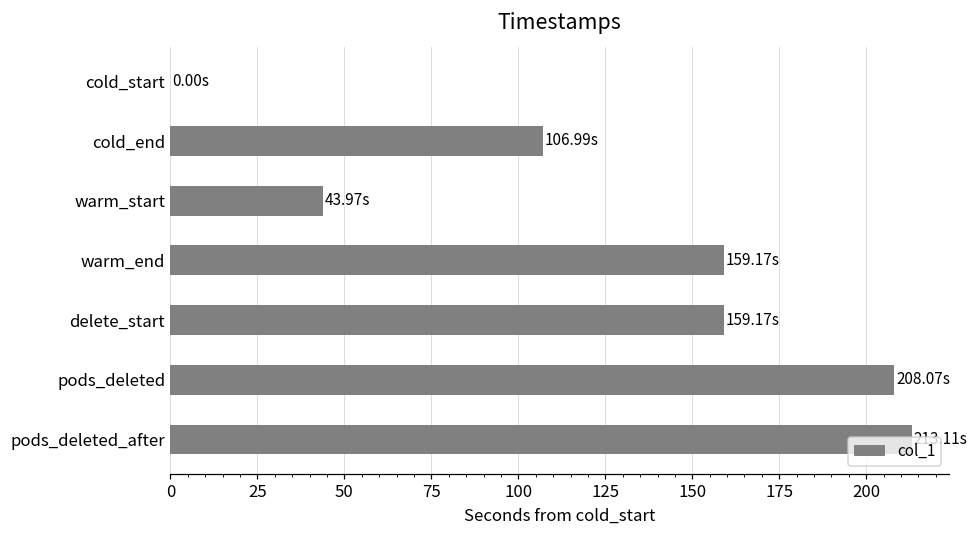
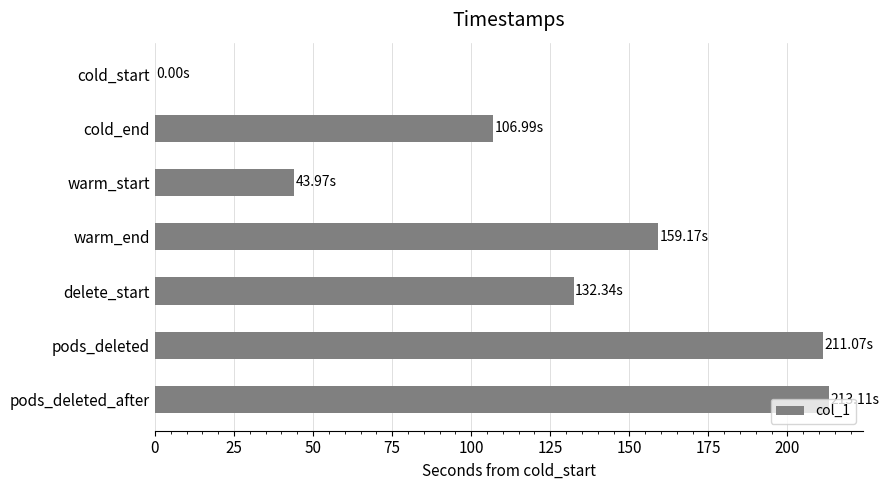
delete_start: 159.17s -> 132.34s
pods_deleted: 208.07s -> 211.07s
